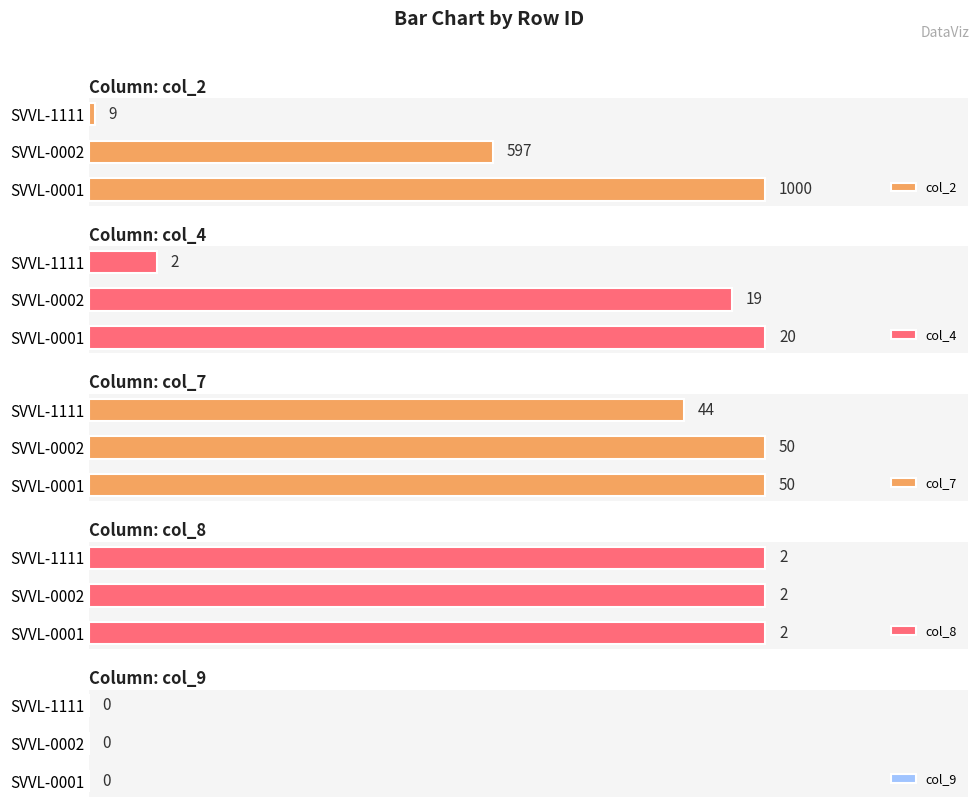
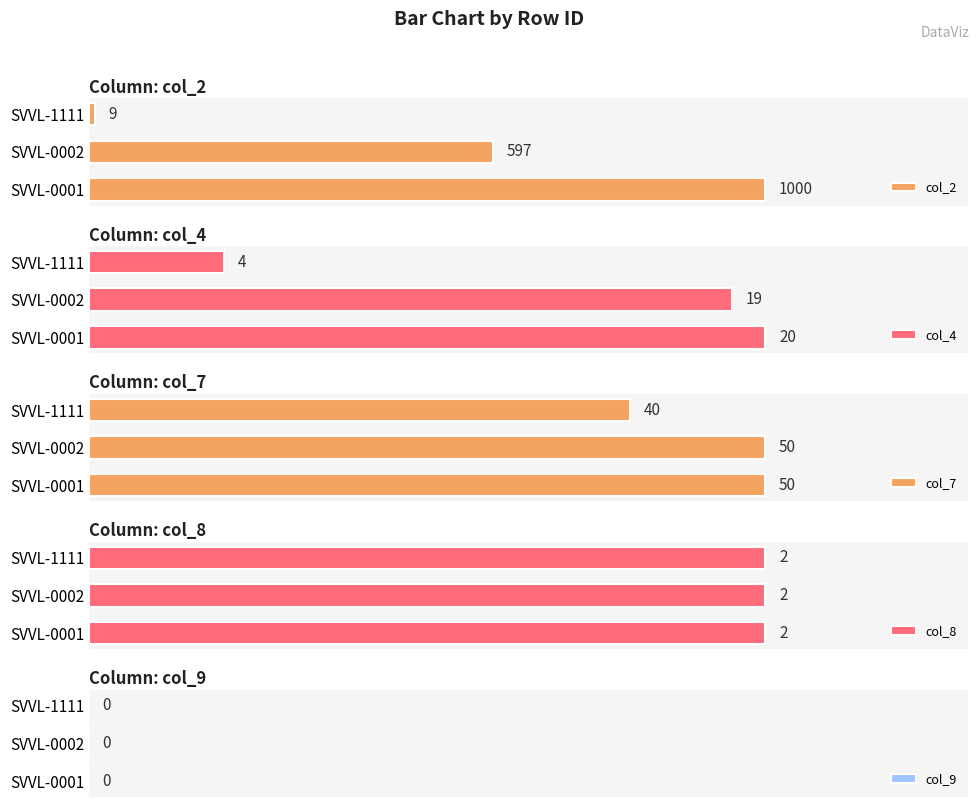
Column: col_4, SVVL-1111: 2 -> 4
Column: col_7, SVVL-1111: 44 -> 40
